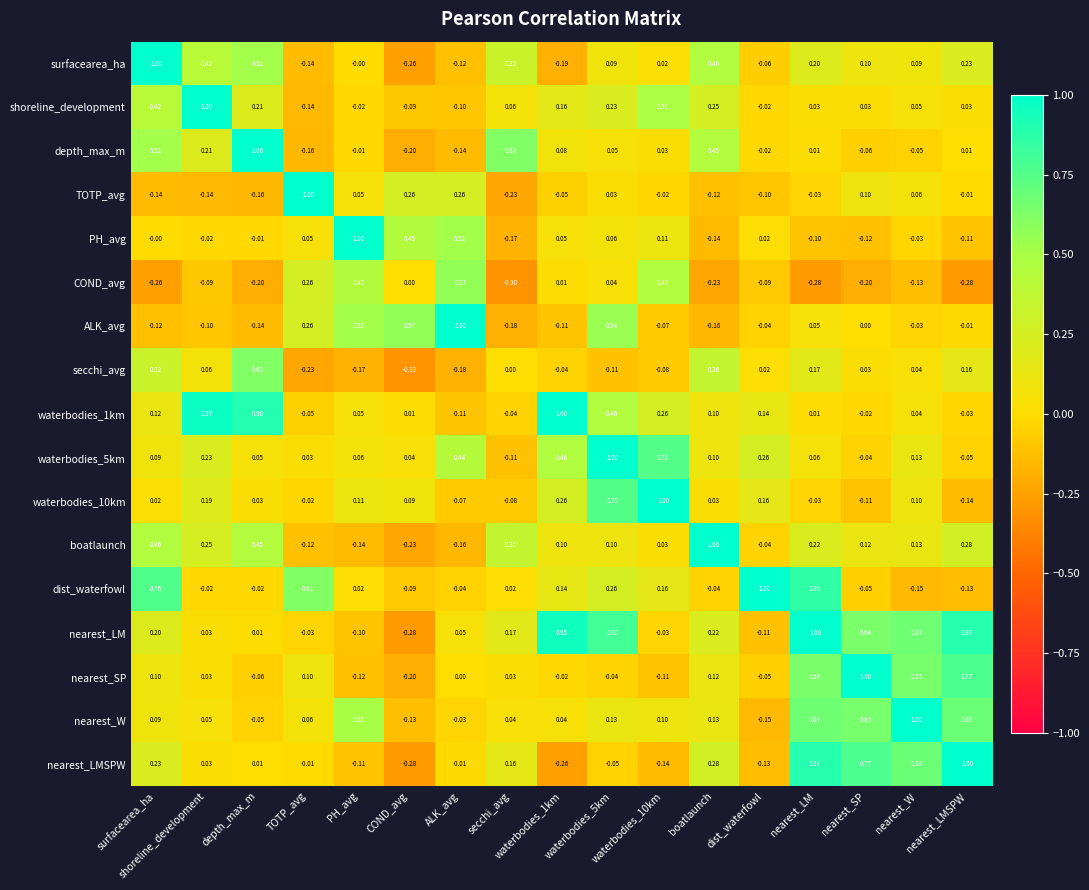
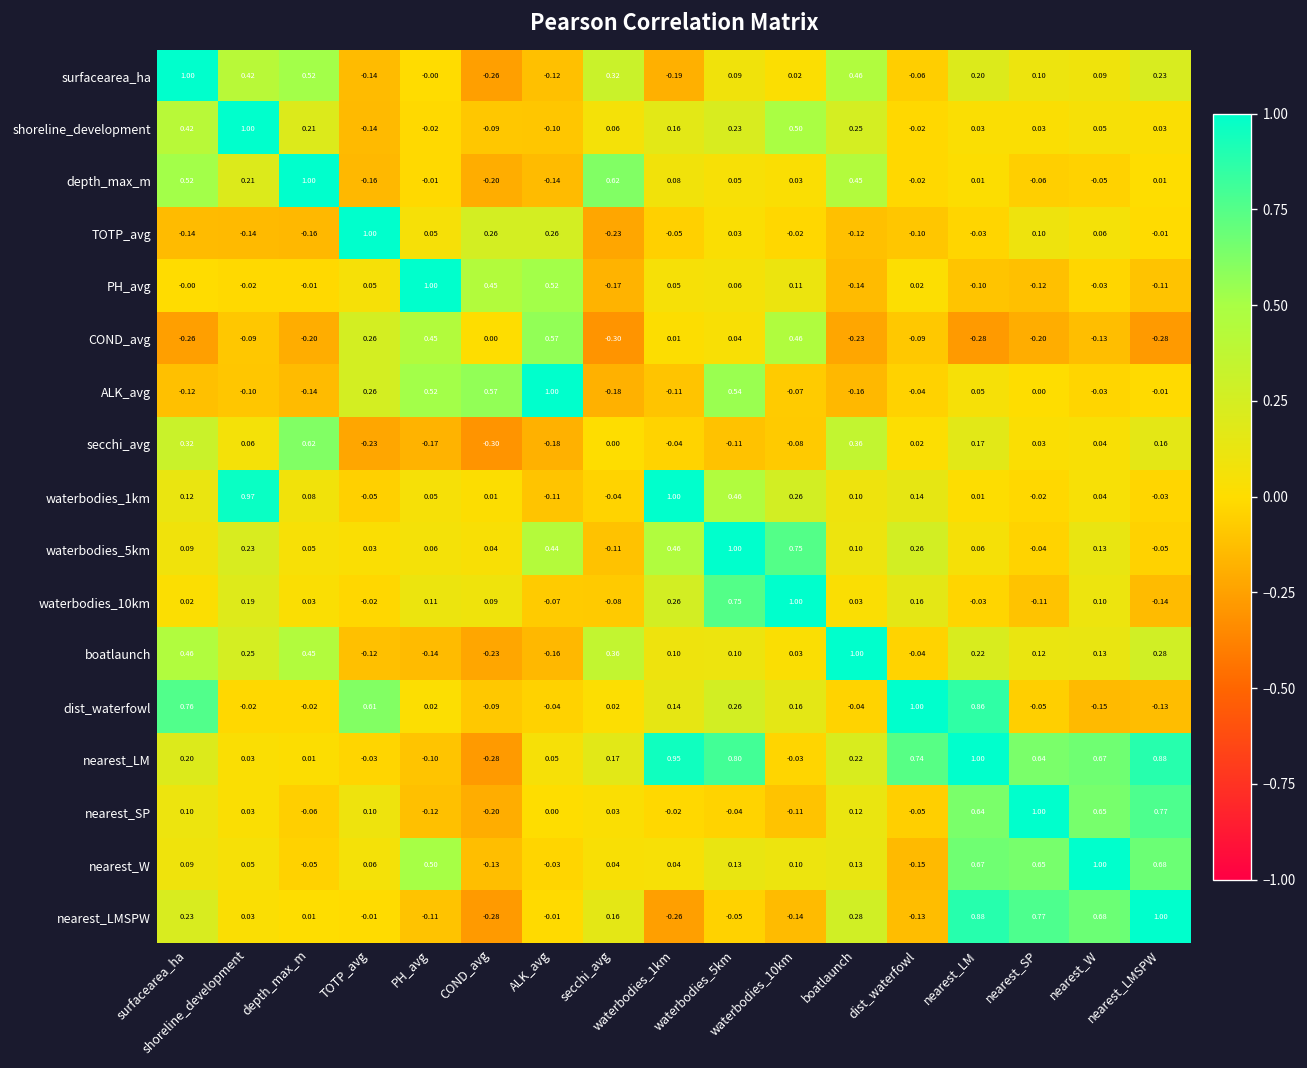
waterbodies_1km, depth_max_m: 0.90 -> 0.08
nearest_LM, dist_waterfowl: -0.11 -> 0.74
